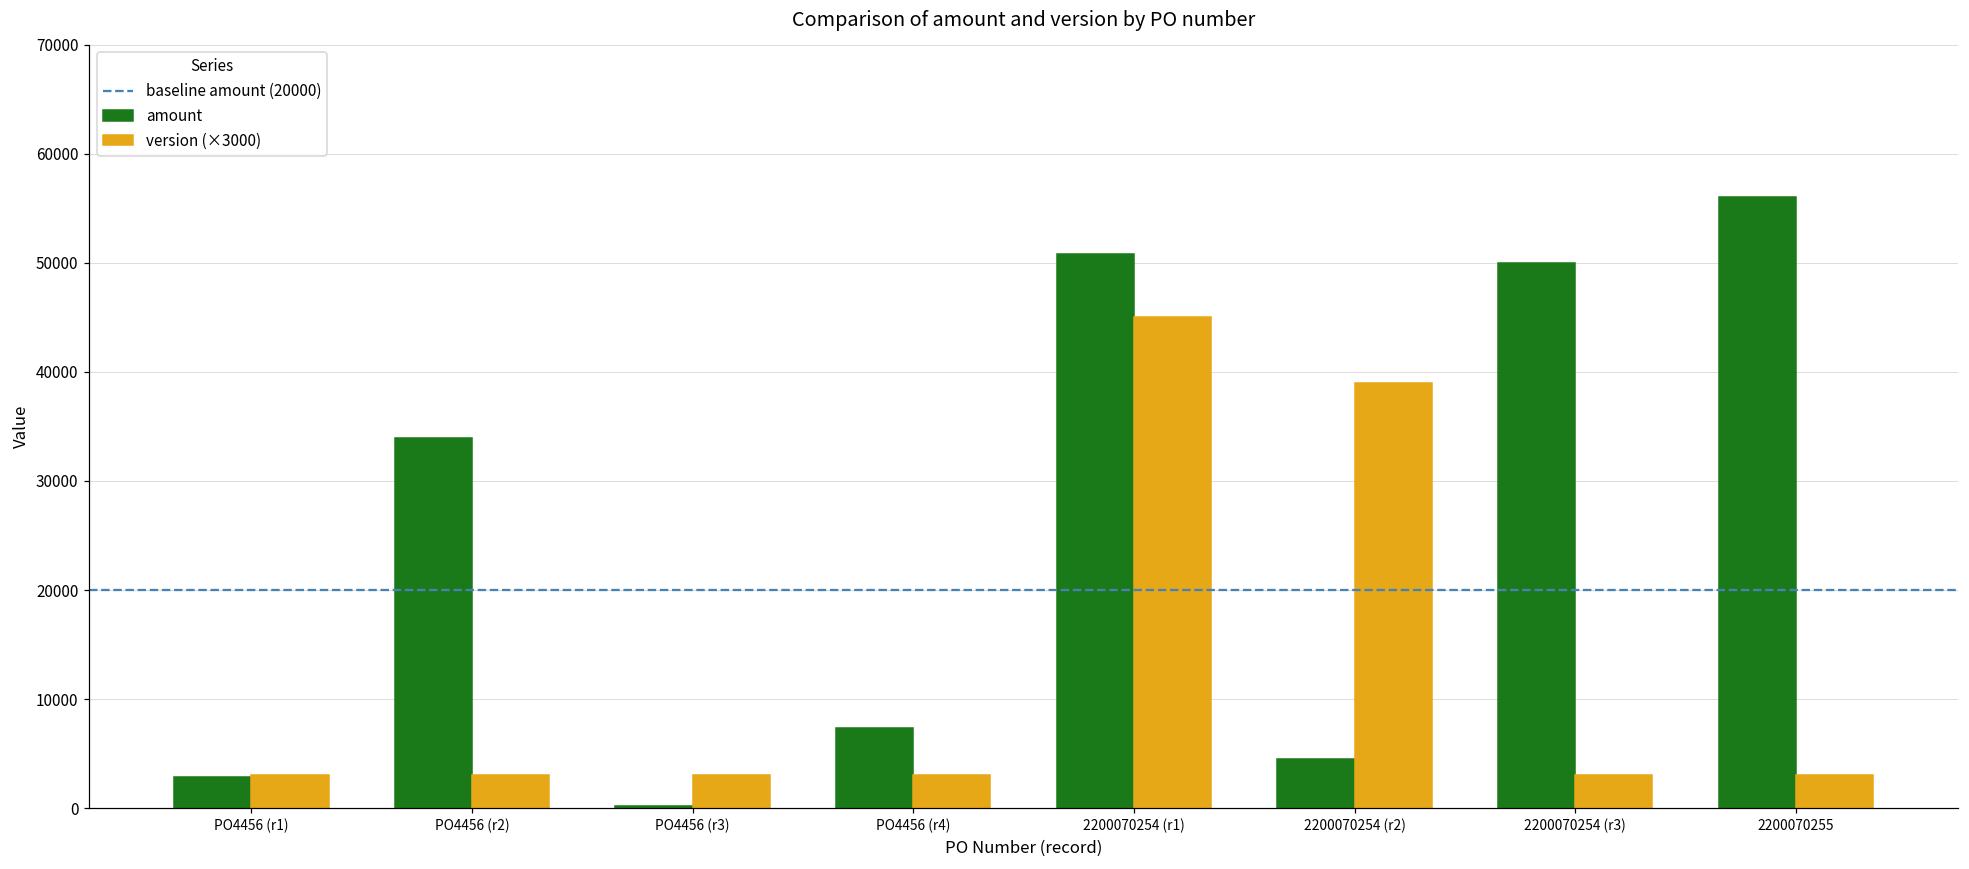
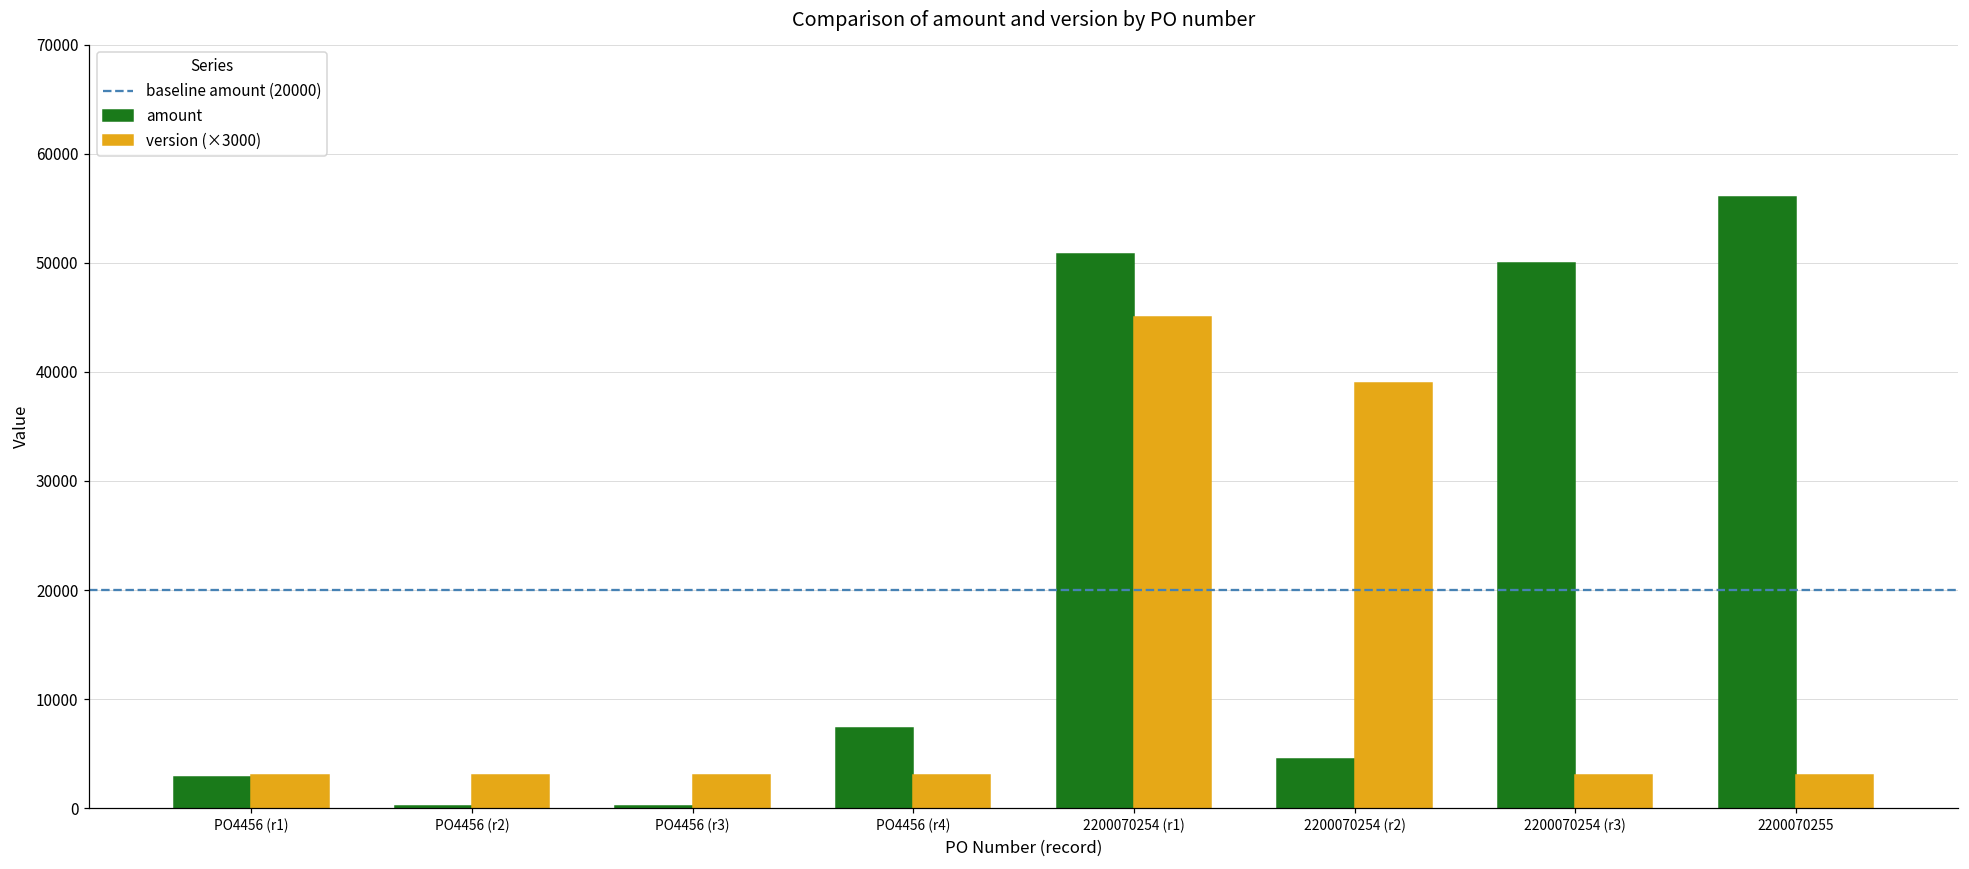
amount, PO4456 (r2): 34000 -> 0
